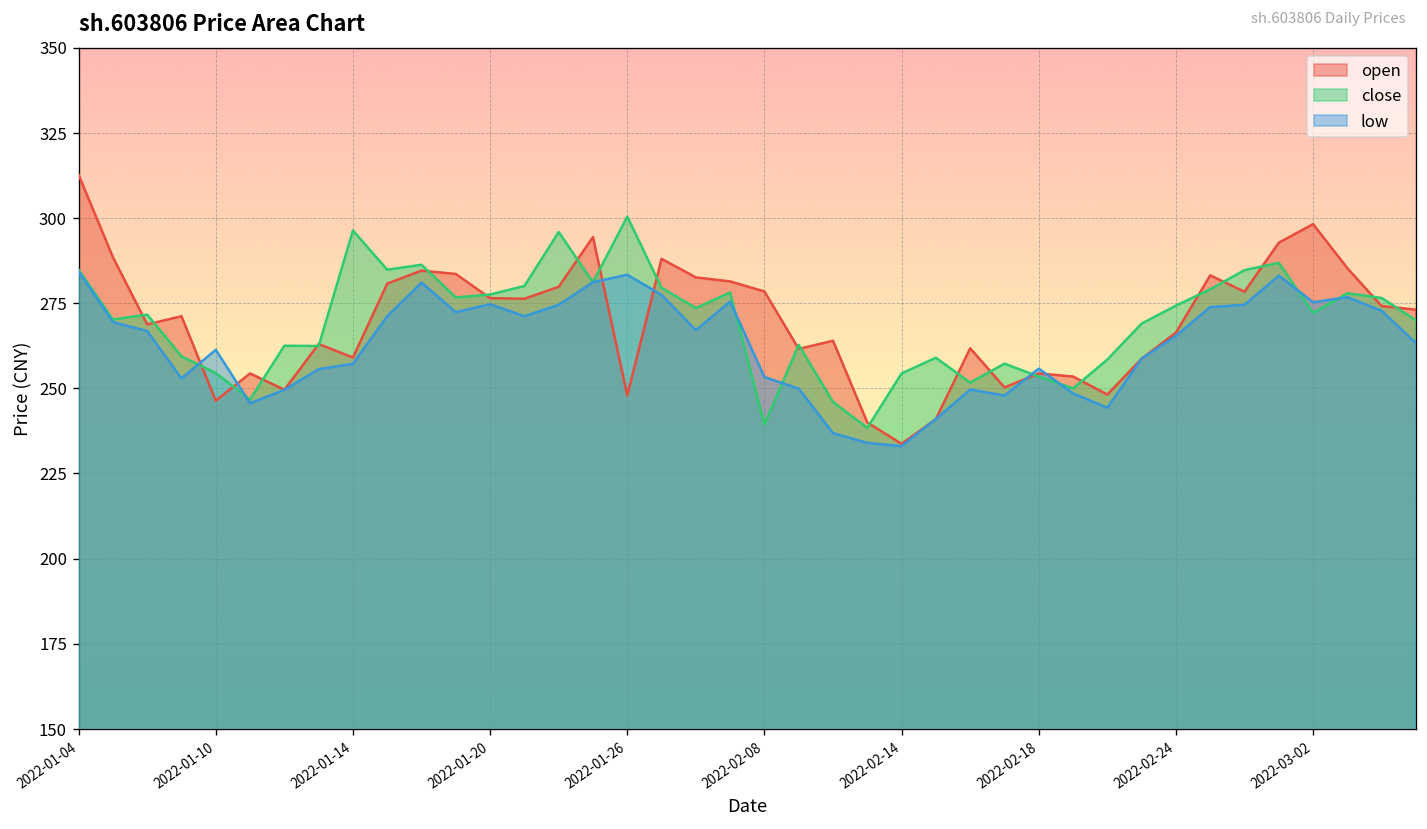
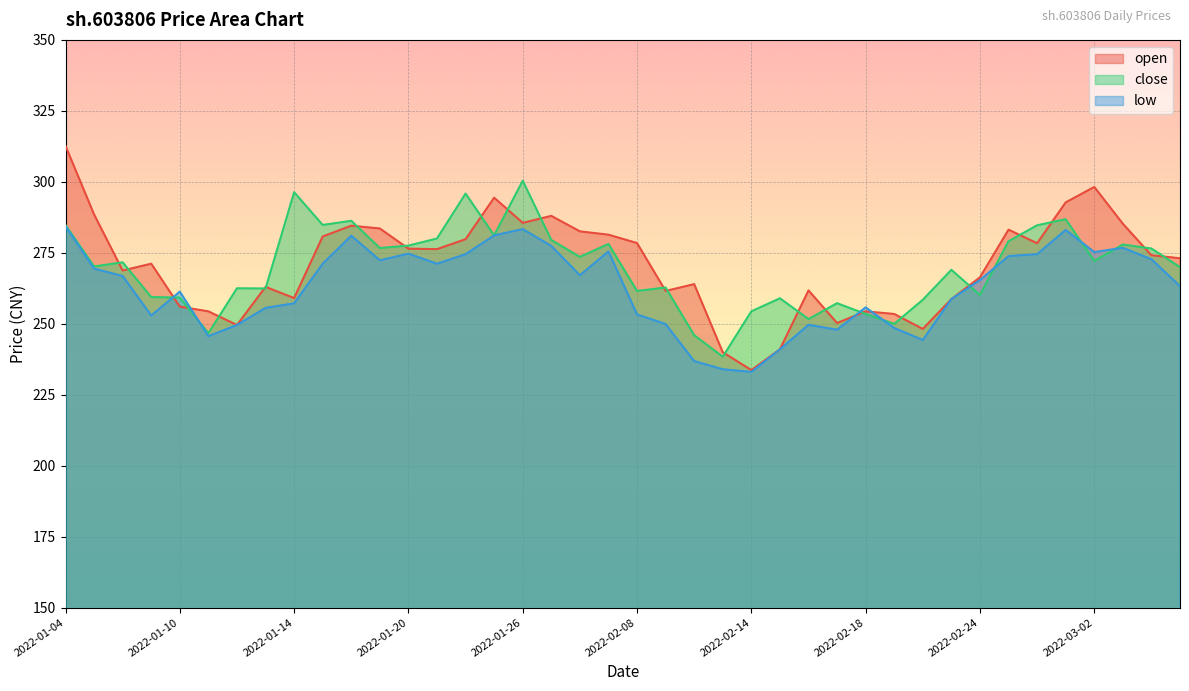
open, 2022-01-10: 246 -> 256
close, 2022-01-10: 254 -> 259
open, 2022-01-26: 248 -> 286
close, 2022-02-08: 239 -> 262
close, 2022-02-24: 274 -> 260
